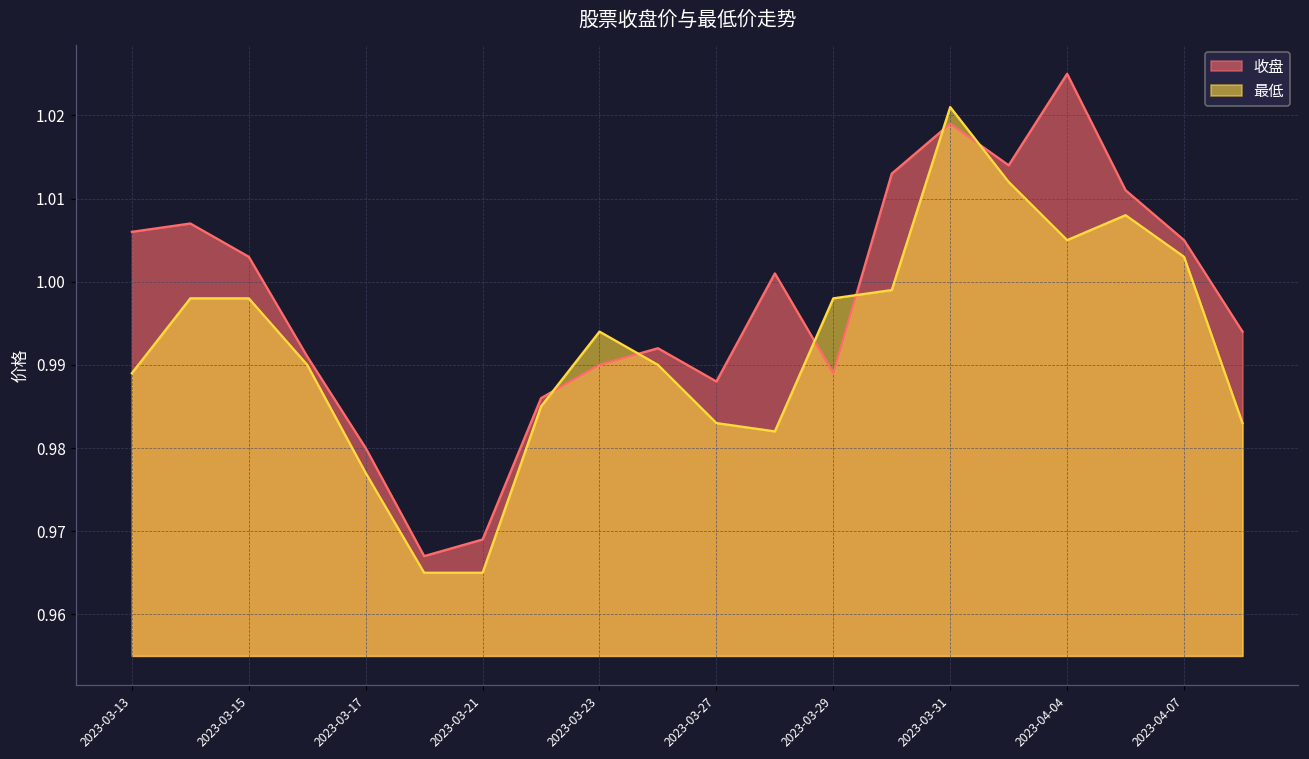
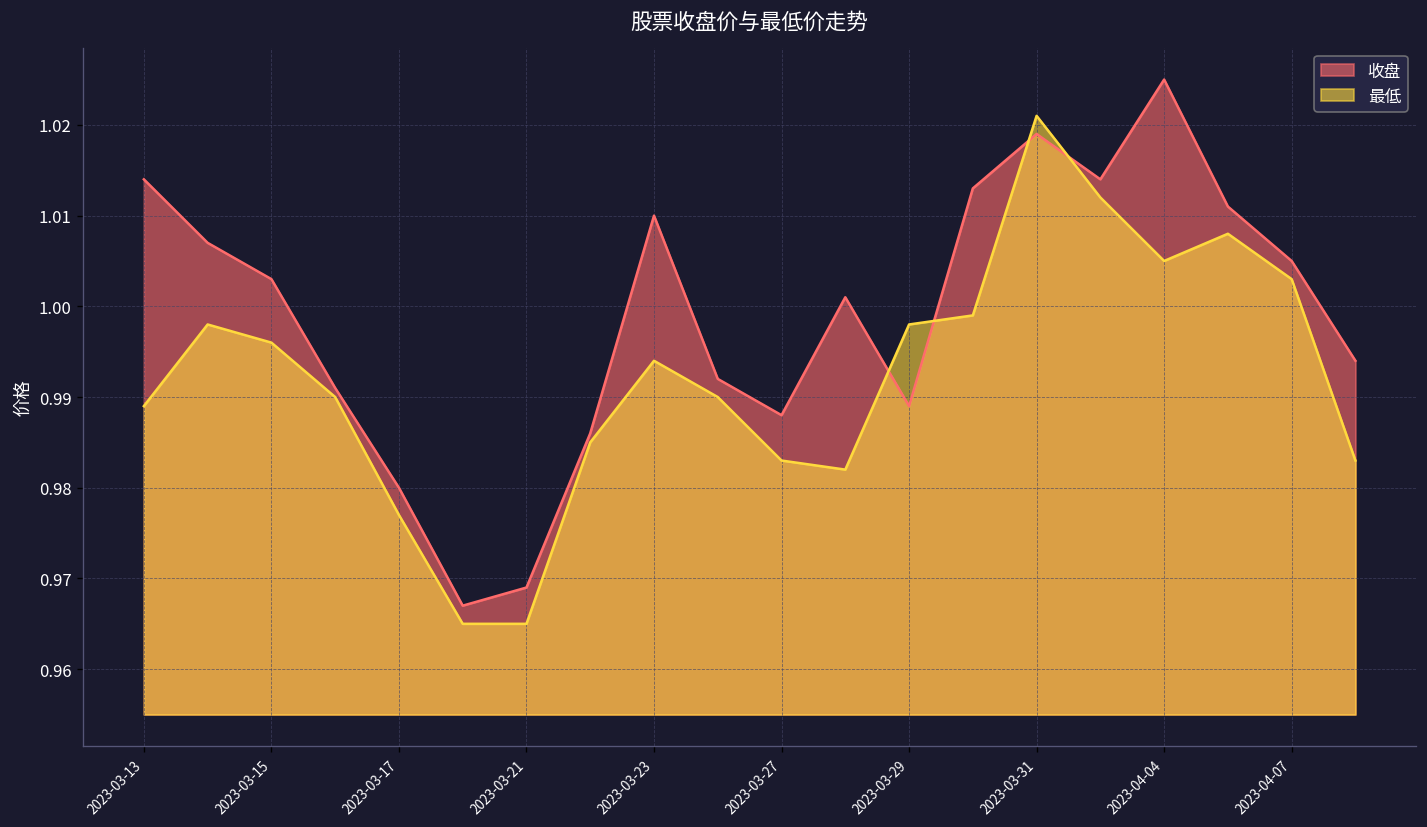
收盘, 2023-03-13: 1.006 -> 1.014
最低, 2023-03-15: 0.998 -> 0.996
收盘, 2023-03-23: 0.99 -> 1.01
